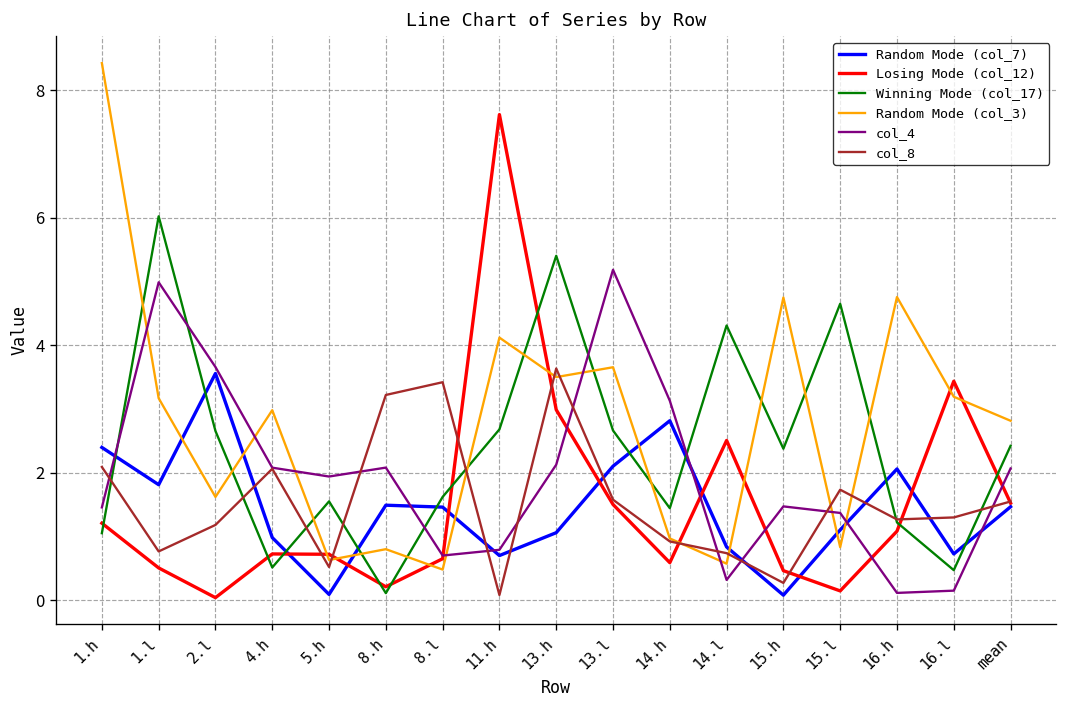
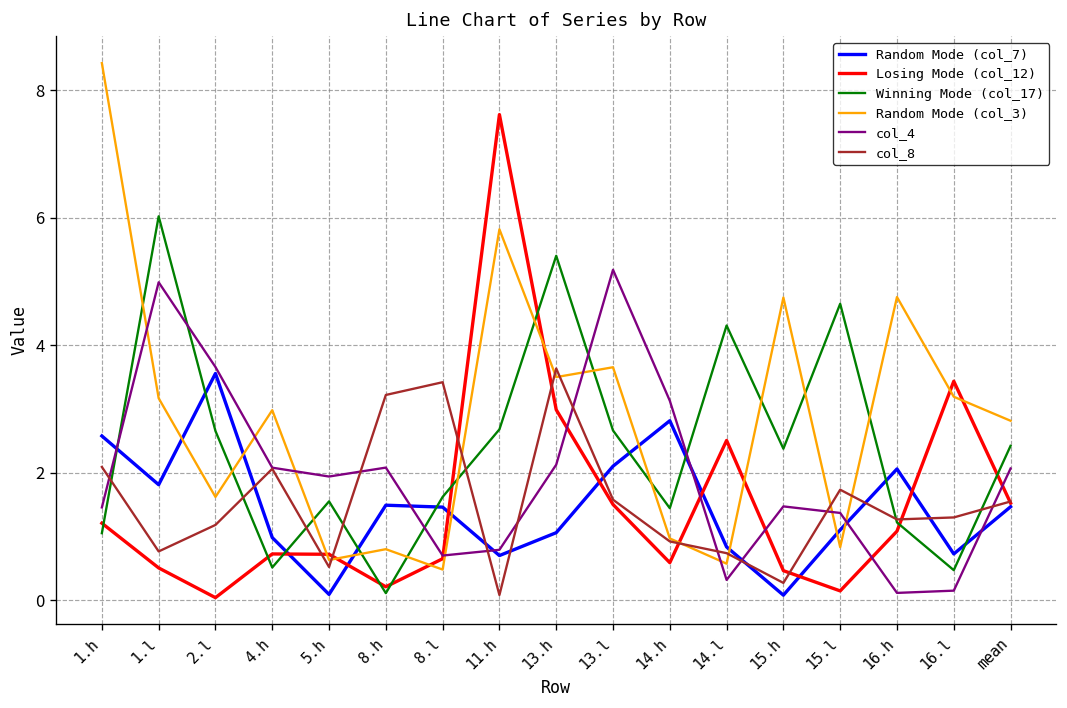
Random Mode (col_7), 1.h: 2.4 -> 2.6
Random Mode (col_3), 11.h: 4.1 -> 5.8
